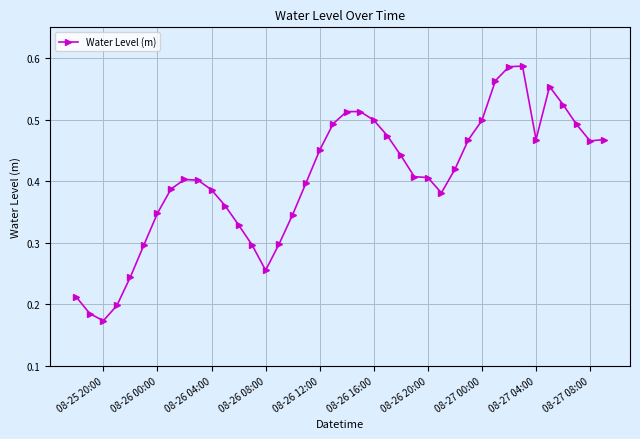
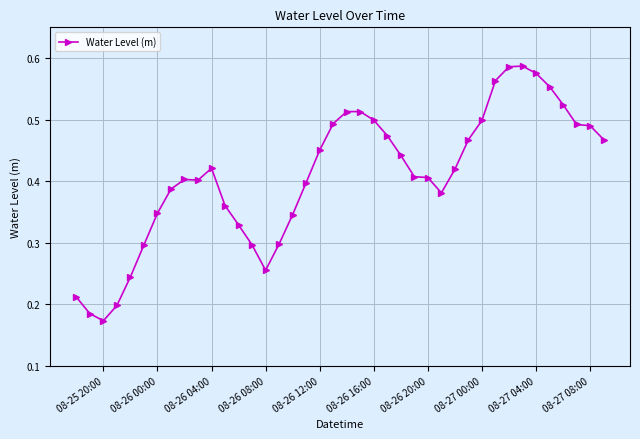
08-26 04:00: 0.39 -> 0.42
08-27 04:00: 0.47 -> 0.58
08-27 08:00: 0.47 -> 0.49
